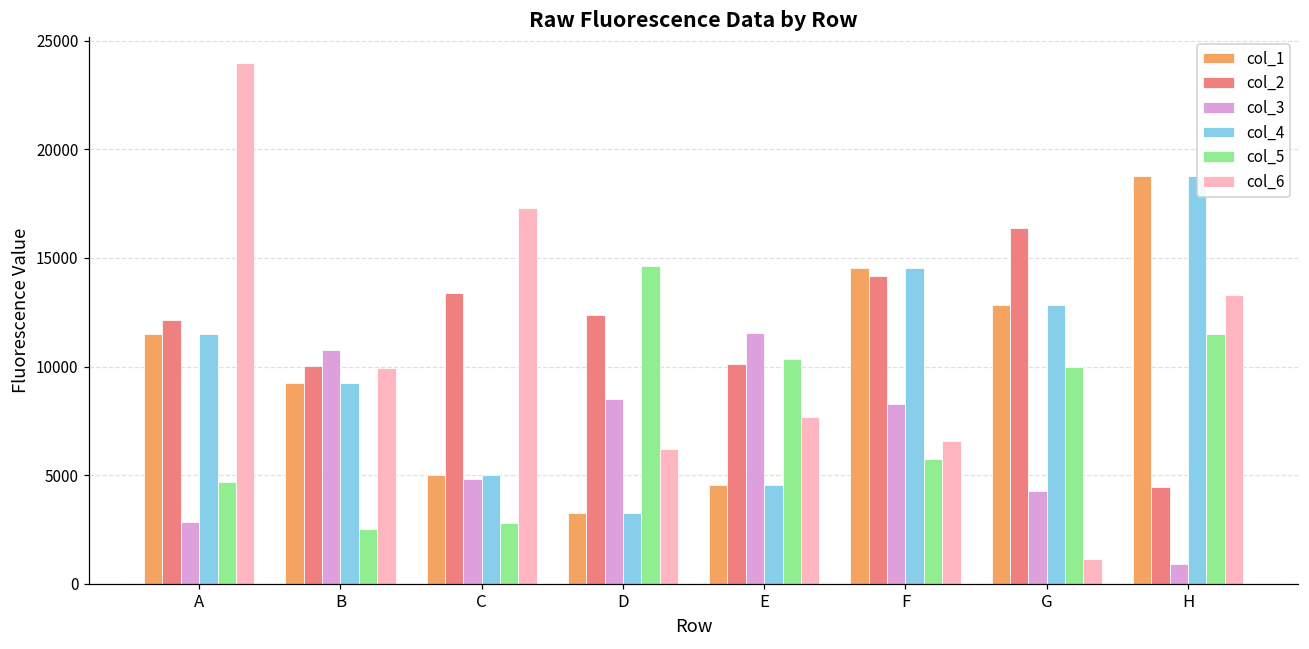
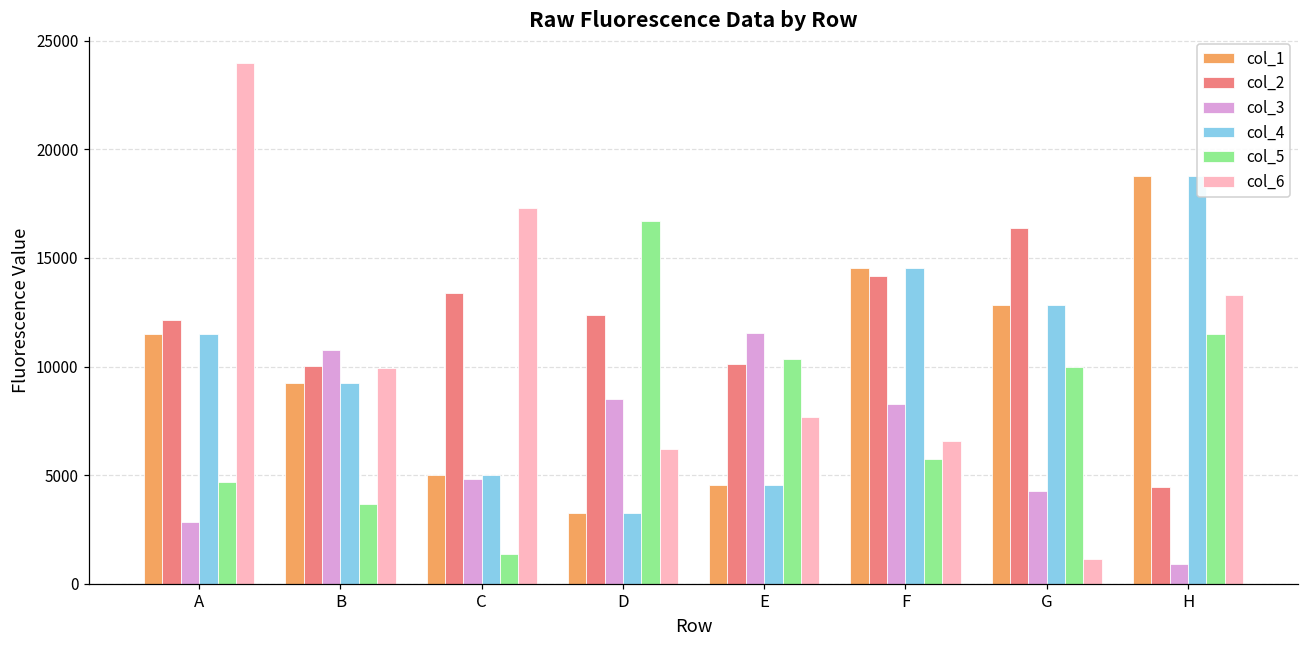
col_5, B: 2500 -> 3700
col_5, C: 2800 -> 1400
col_5, D: 14600 -> 16700
